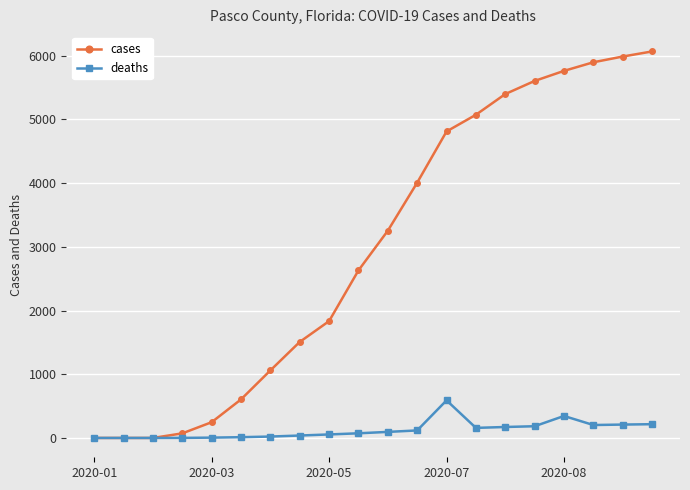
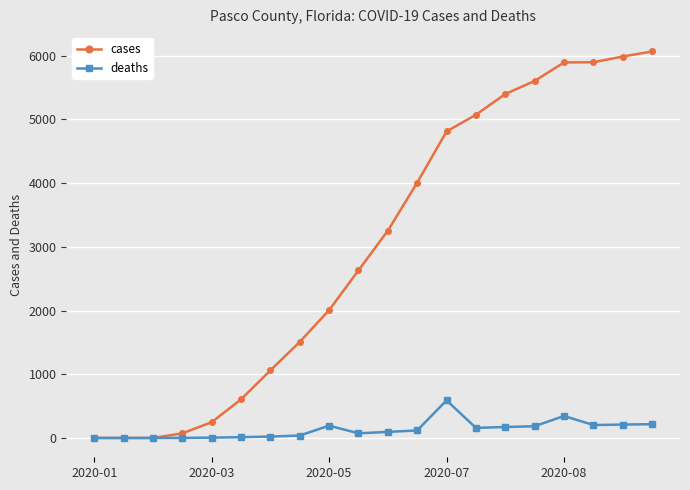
cases, 2020-05: 1800 -> 2000
deaths, 2020-05: 100 -> 200
cases, 2020-08: 5800 -> 5900
